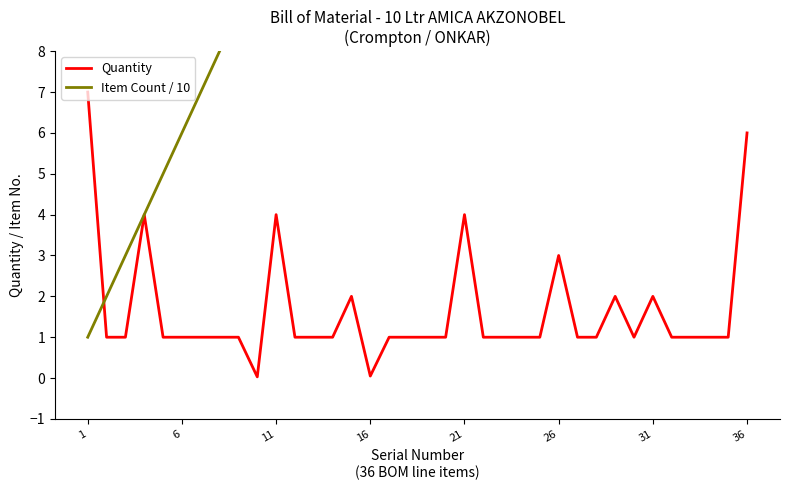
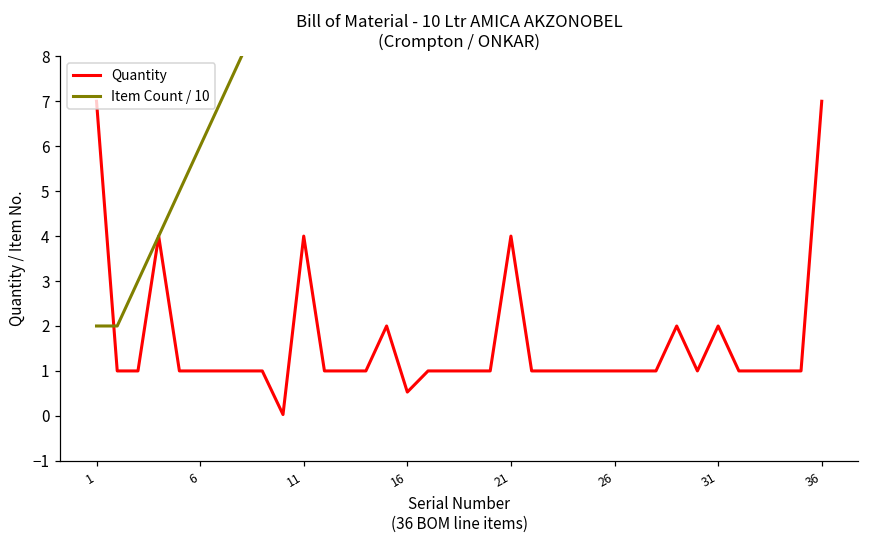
Item Count / 10, 1: 1 -> 2
Quantity, 16: 0.1 -> 0.5
Quantity, 26: 3 -> 1
Quantity, 36: 6 -> 7
